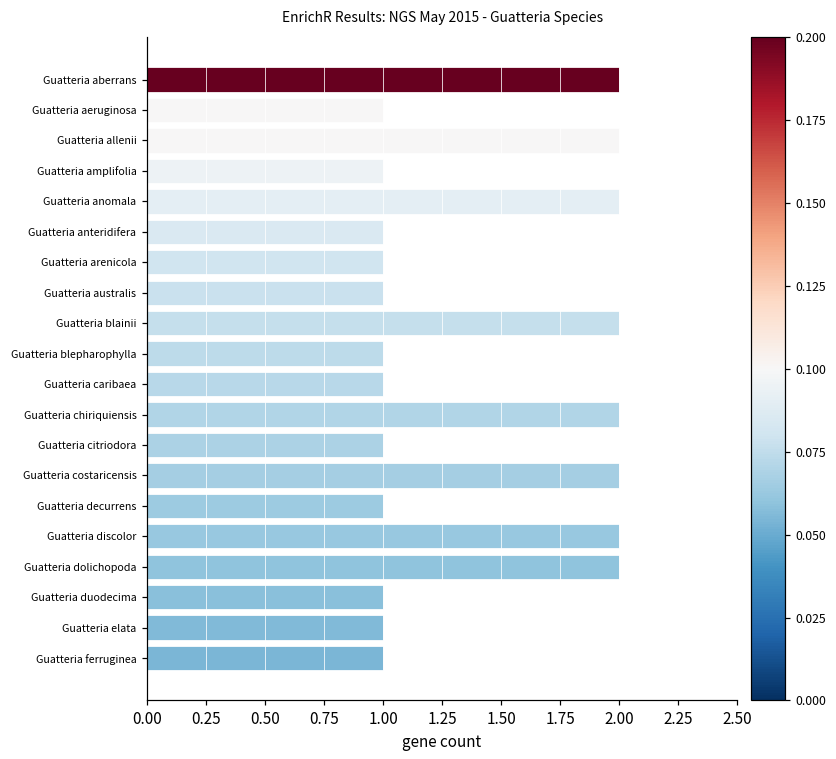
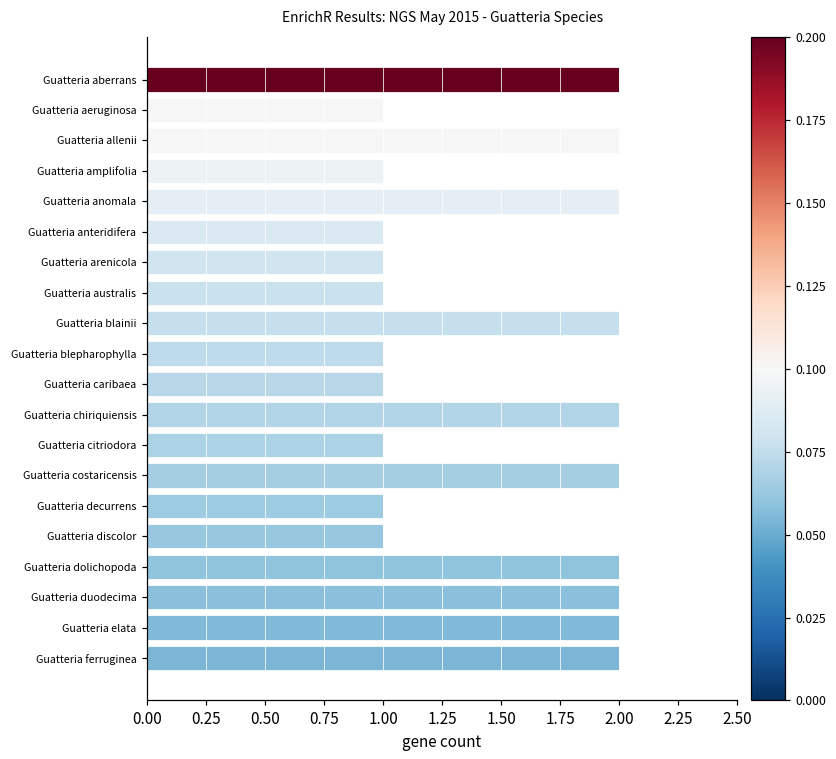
Guatteria discolor: 2 -> 1
Guatteria duodecima: 1 -> 2
Guatteria elata: 1 -> 2
Guatteria ferruginea: 1 -> 2
